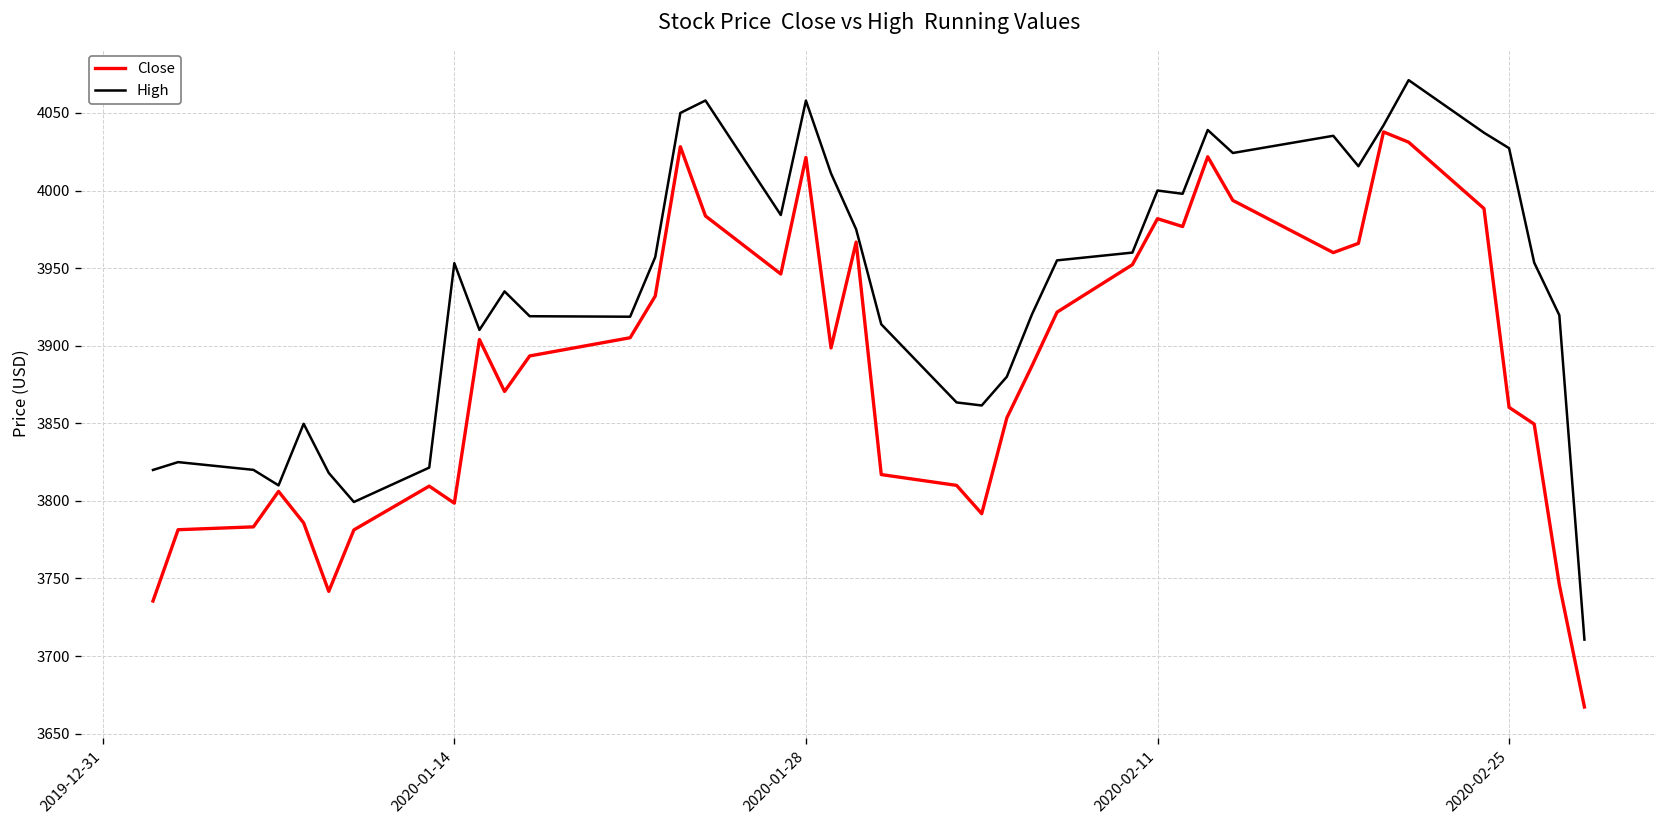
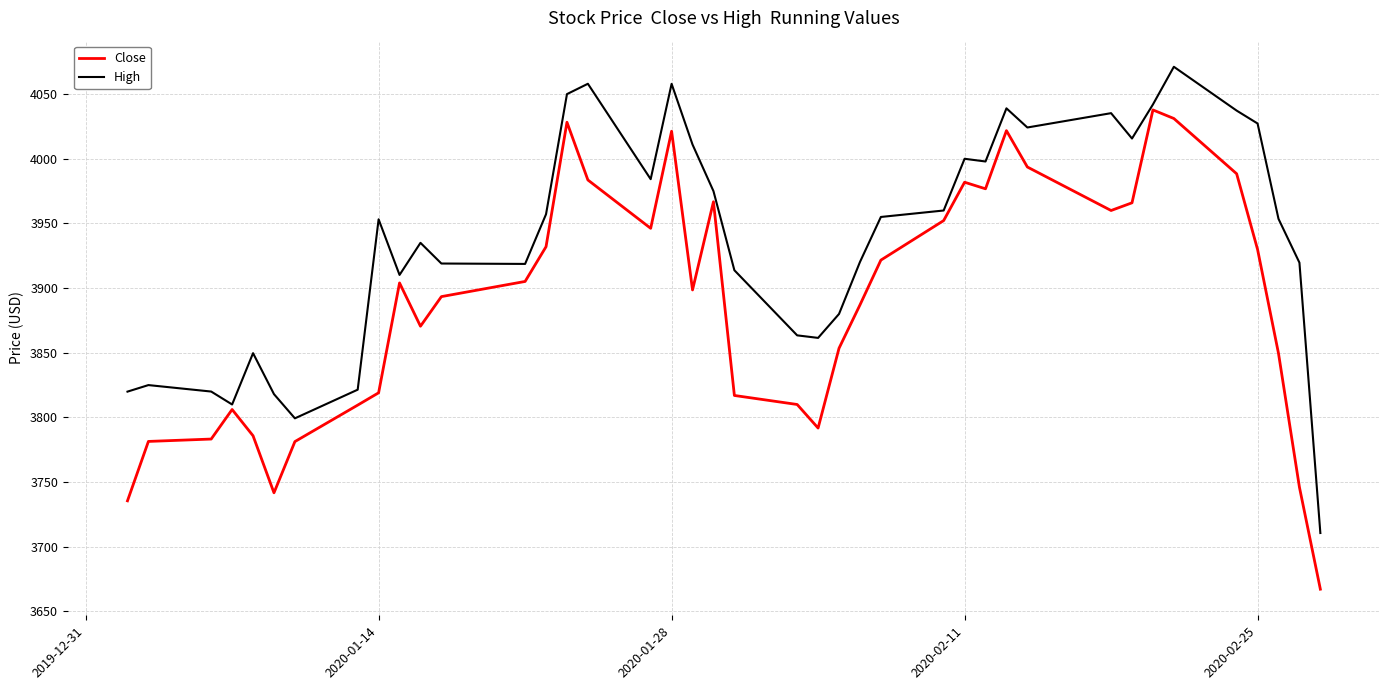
Close, 2020-01-14: 3799 -> 3819
Close, 2020-02-25: 3860 -> 3930
